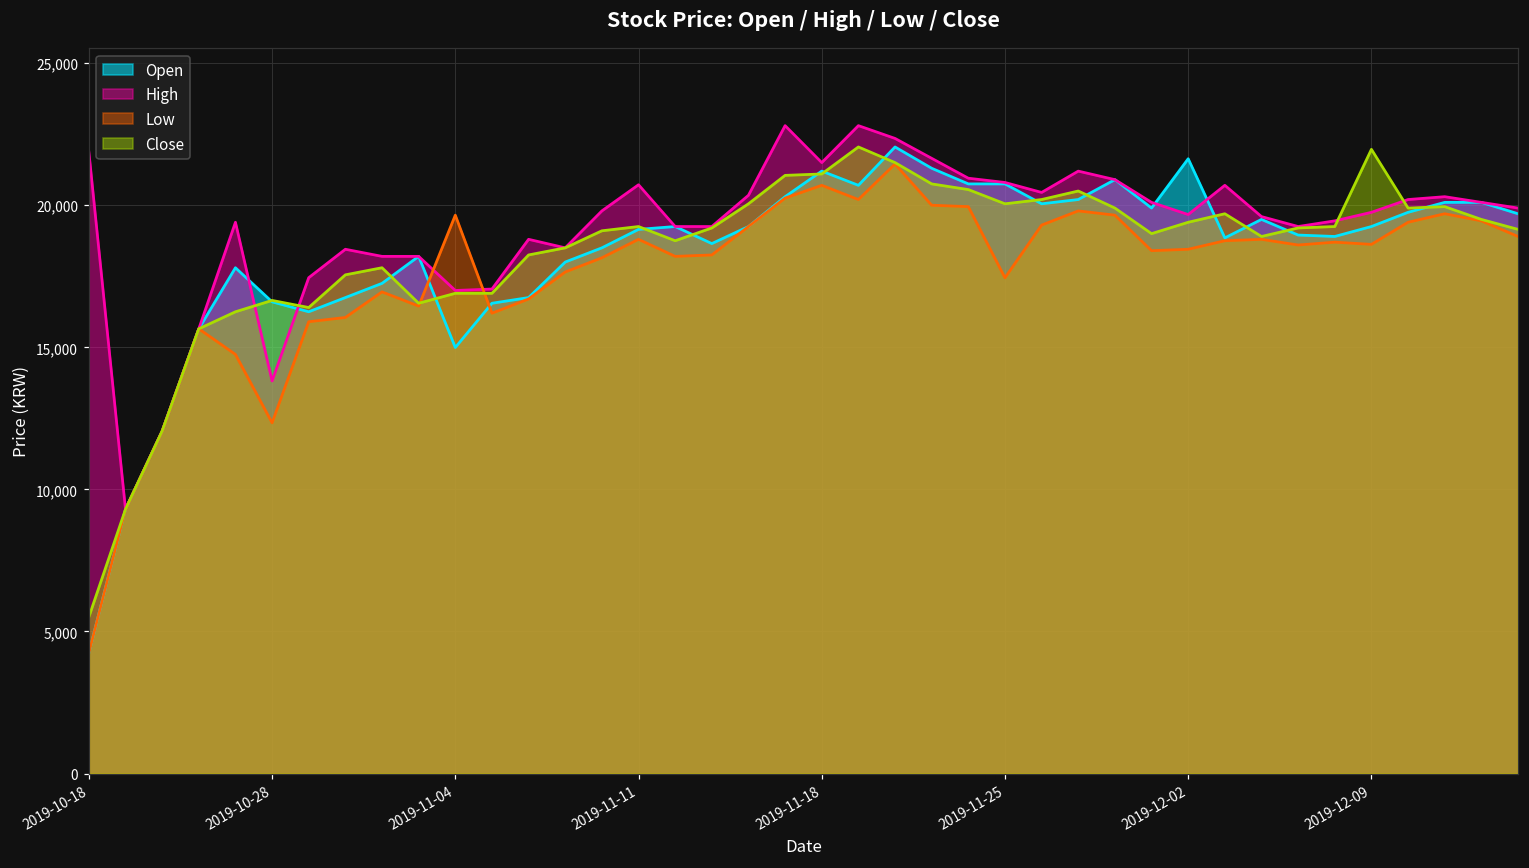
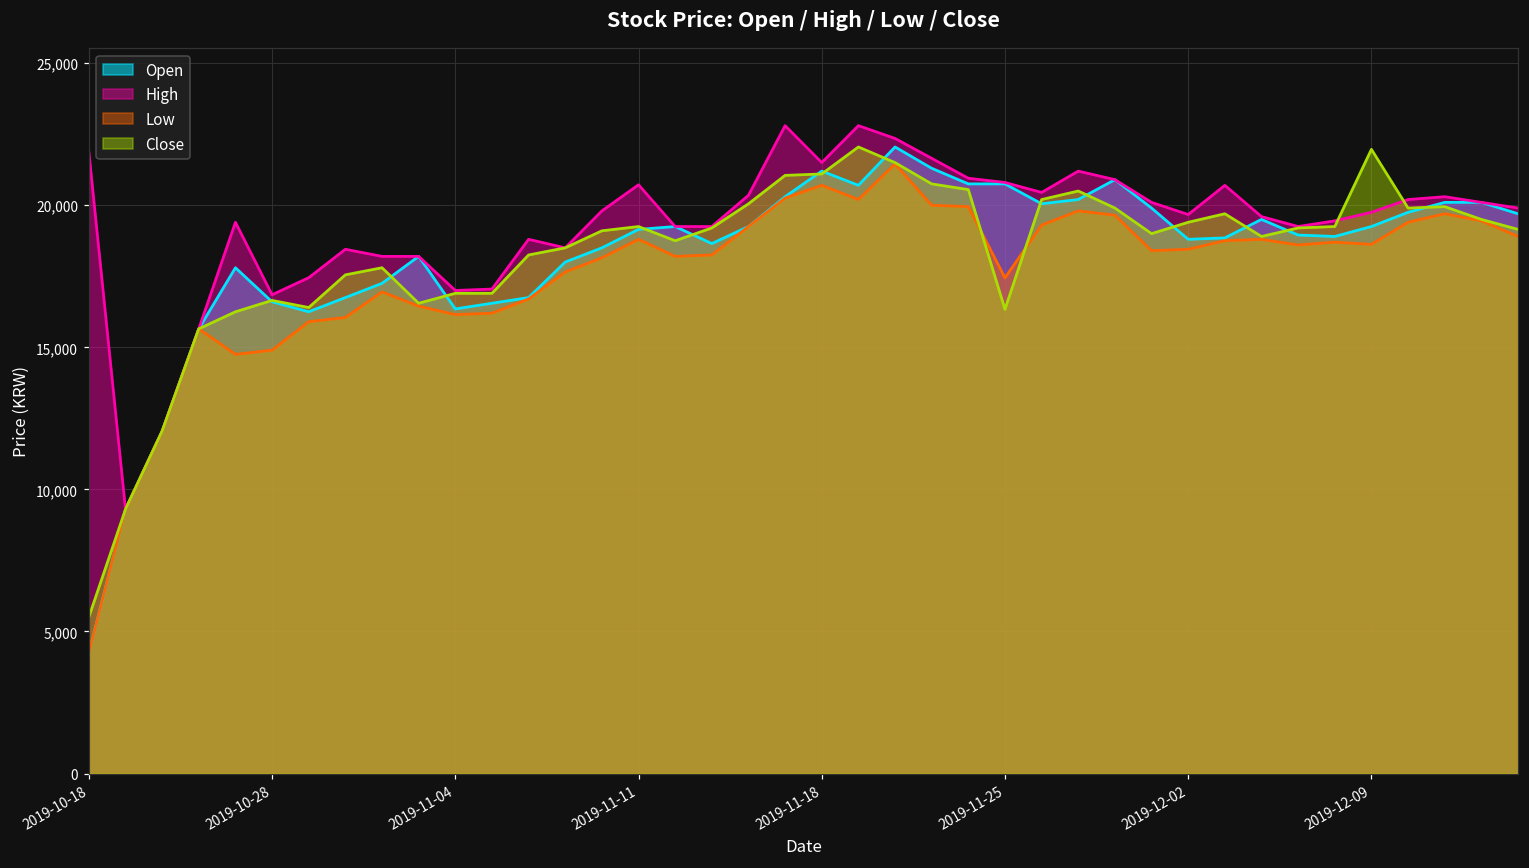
High, 2019-10-28: 13,800 -> 16,900
Low, 2019-10-28: 12,300 -> 14,900
Open, 2019-11-04: 15,000 -> 16,400
Low, 2019-11-04: 19,700 -> 16,200
Close, 2019-11-25: 20,100 -> 16,300
Open, 2019-12-02: 21,600 -> 18,800
